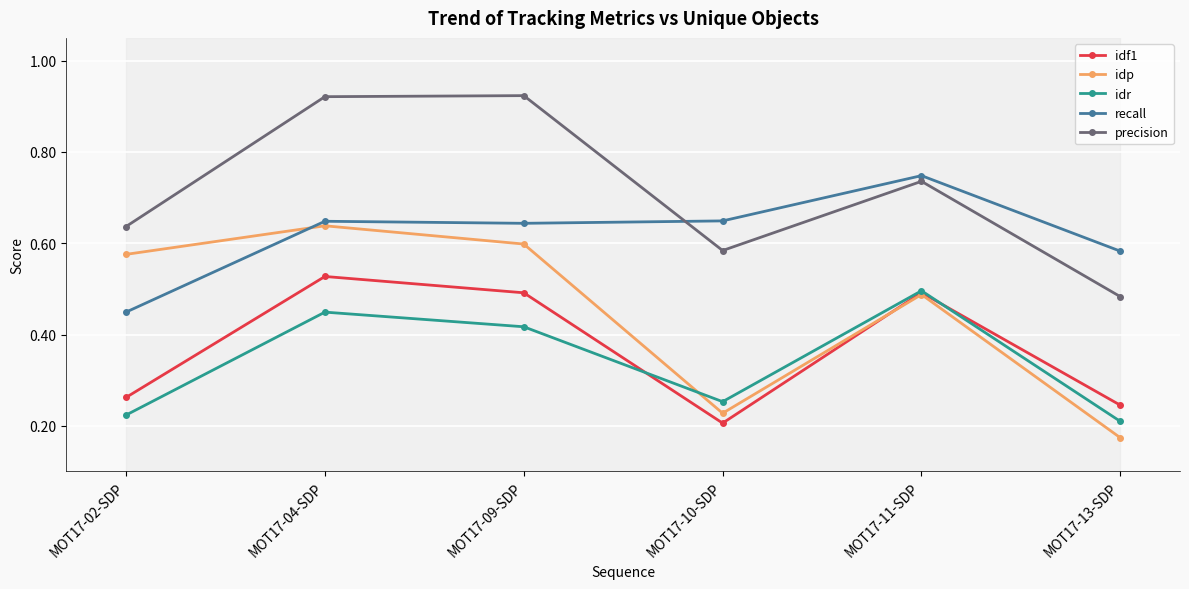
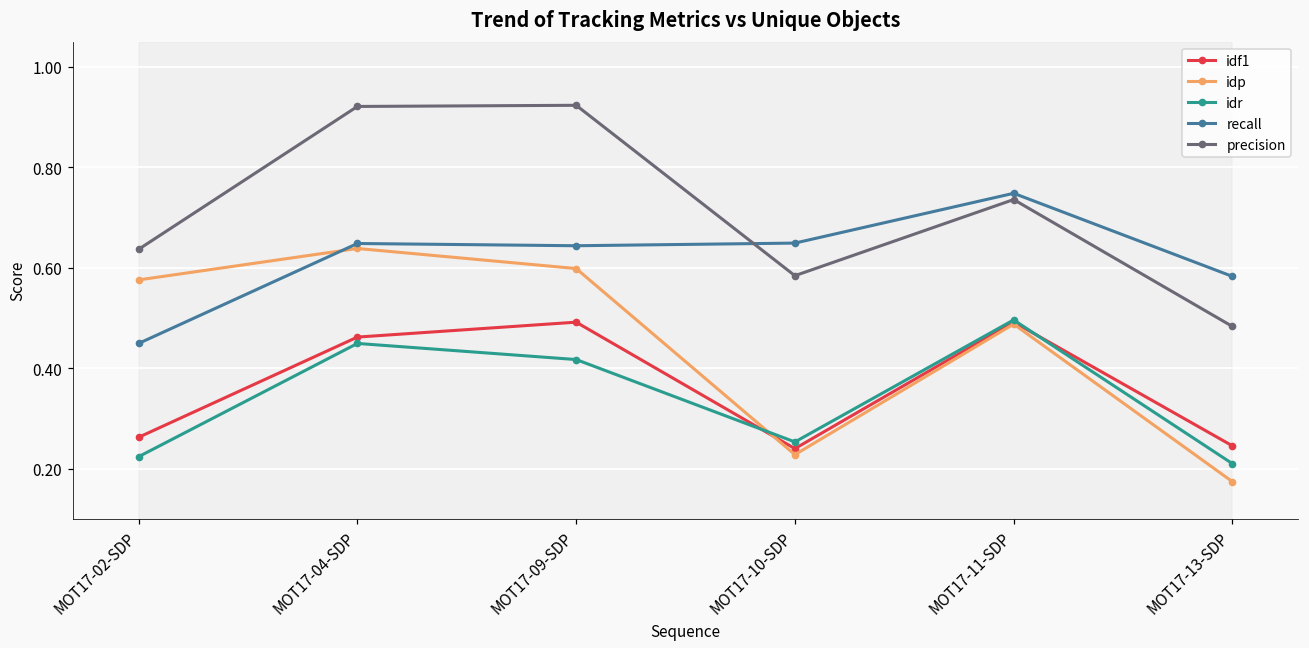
idf1, MOT17-04-SDP: 0.53 -> 0.46
idf1, MOT17-10-SDP: 0.21 -> 0.24
